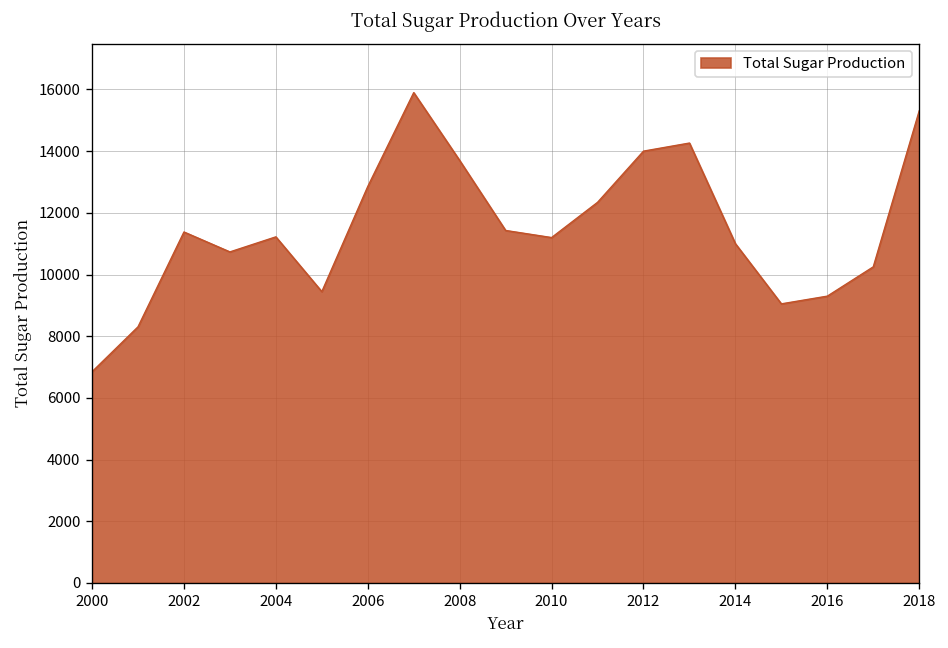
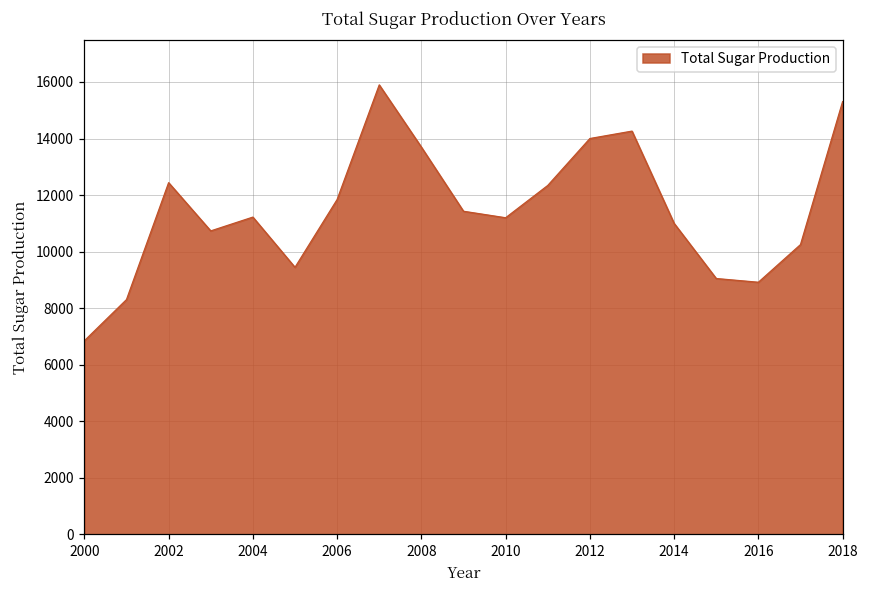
2002: 11400 -> 12400
2006: 12900 -> 11800
2016: 9300 -> 8900
